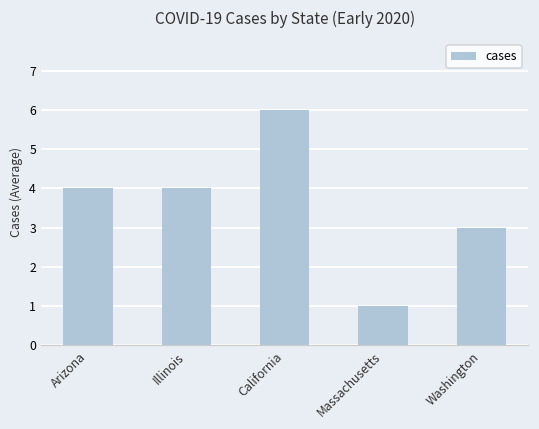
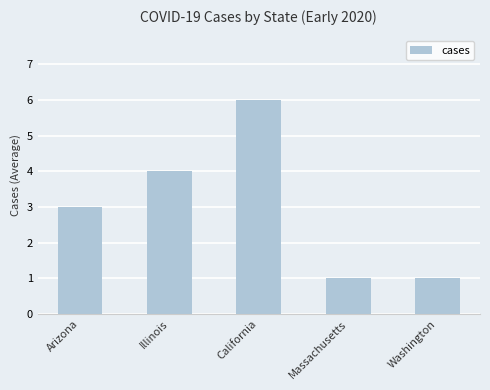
Arizona: 4 -> 3
Washington: 3 -> 1
